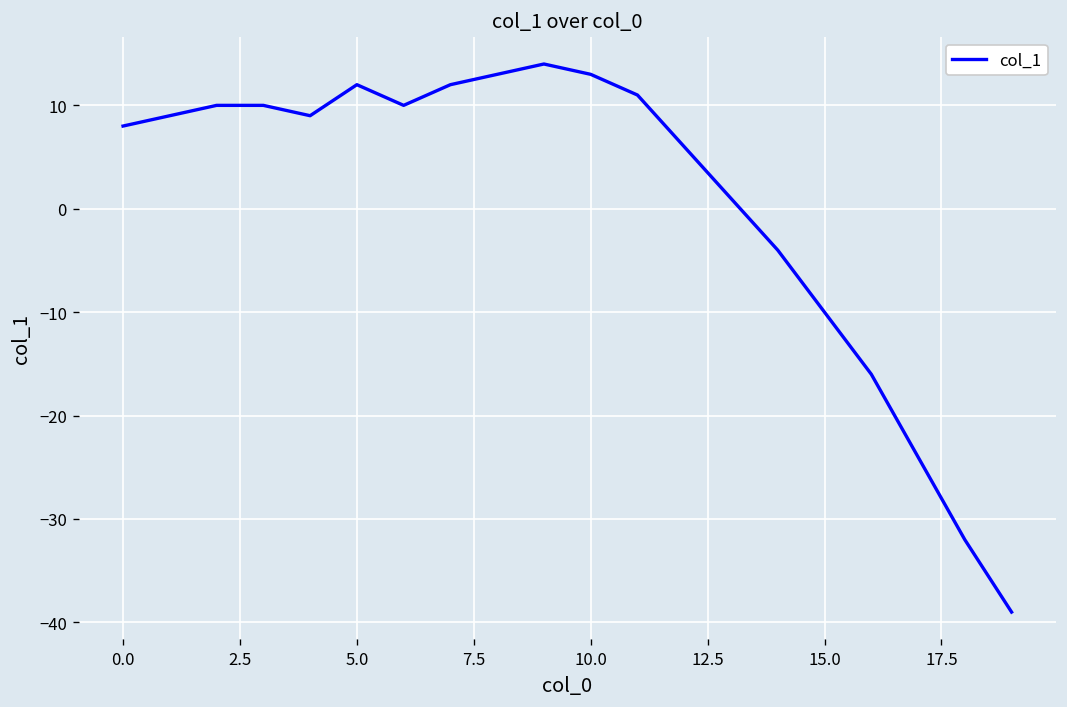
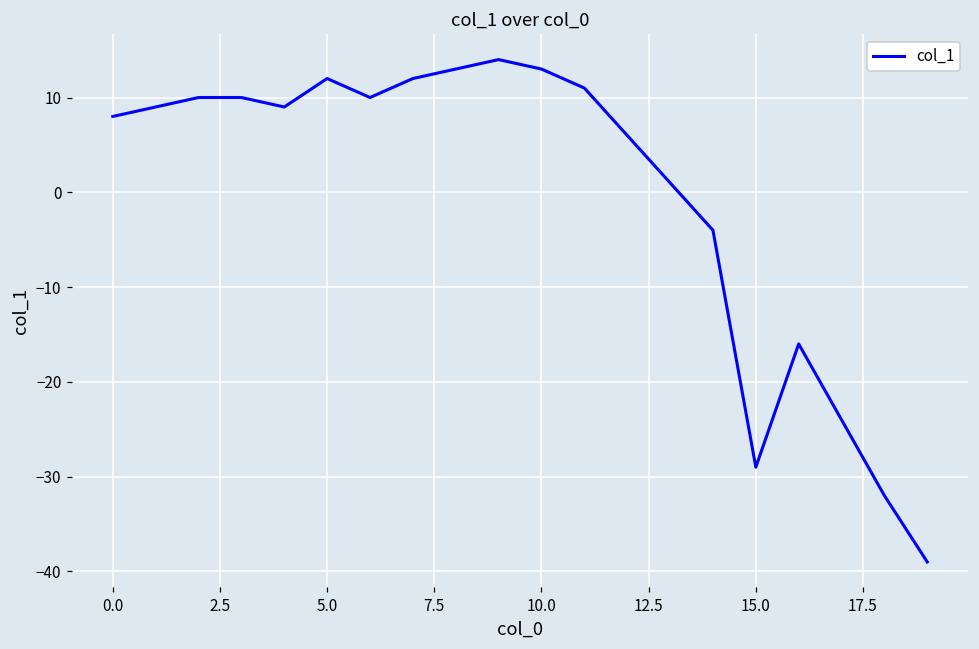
15.0: -10 -> -29
